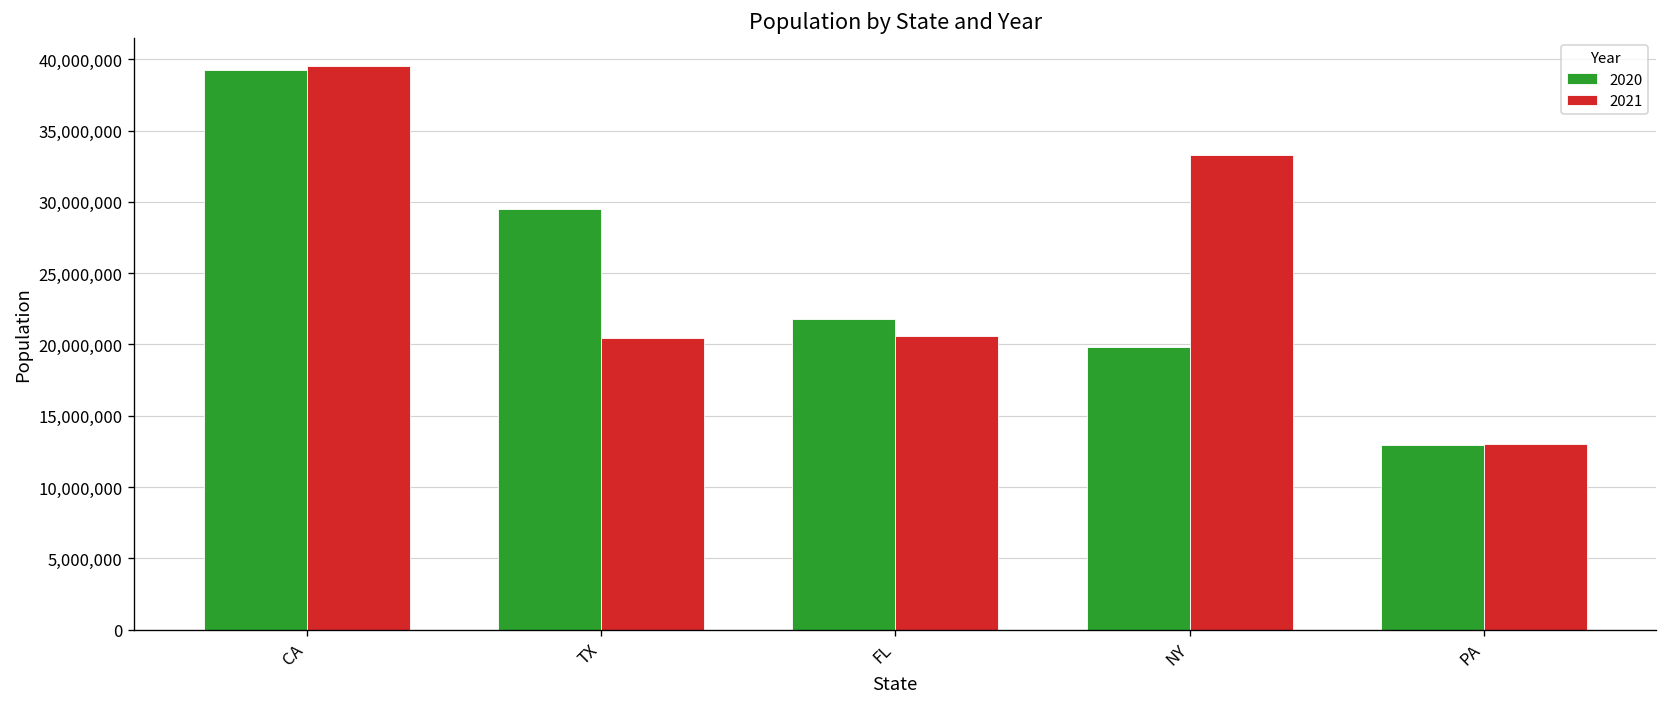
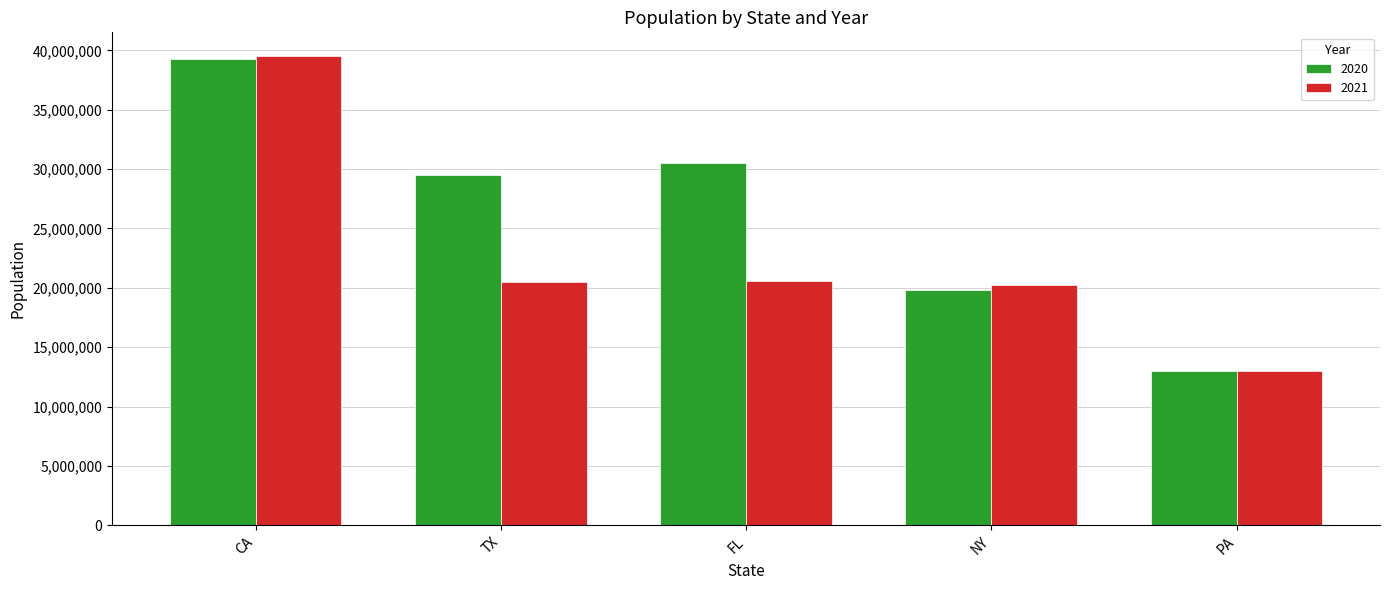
2020, FL: 21,800,000 -> 30,500,000
2021, NY: 33,300,000 -> 20,200,000
